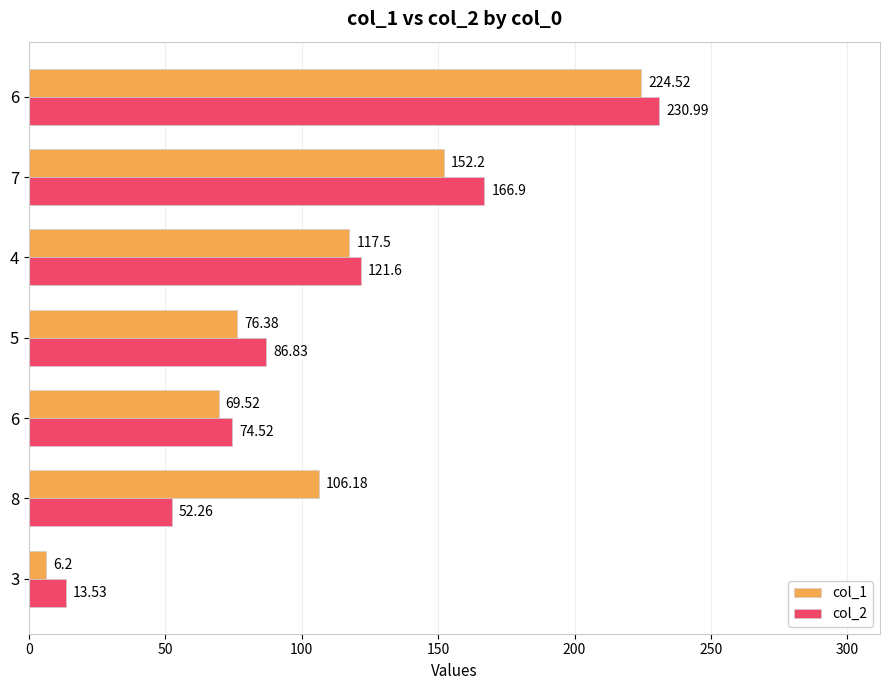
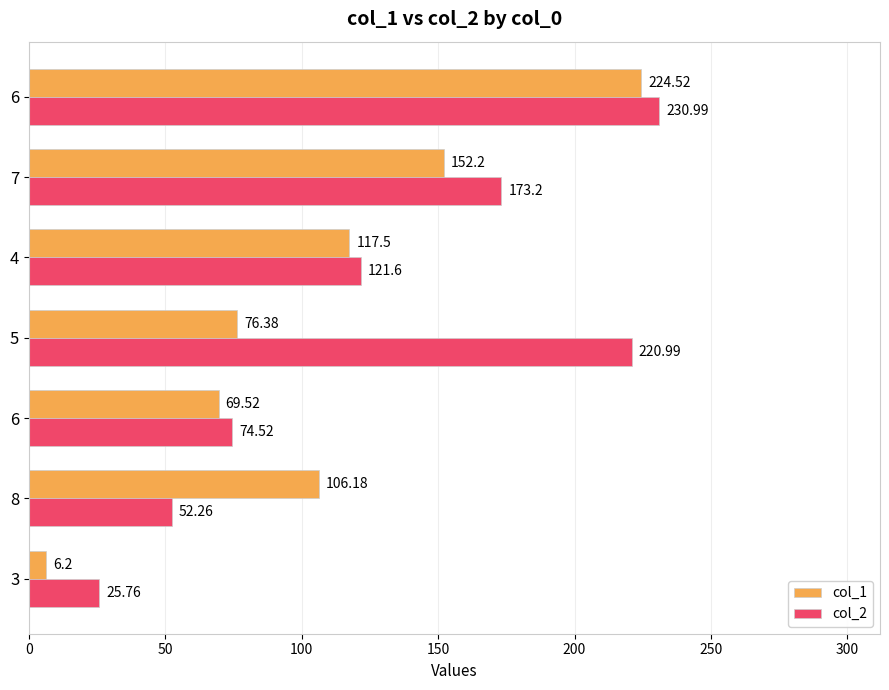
col_2, 7: 166.9 -> 173.2
col_2, 5: 86.83 -> 220.99
col_2, 3: 13.53 -> 25.76
